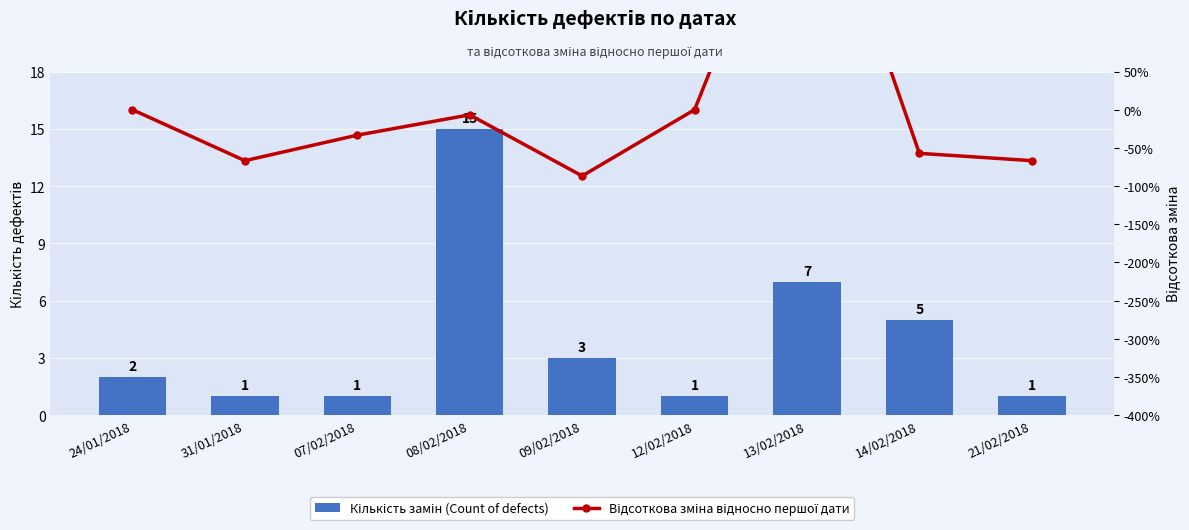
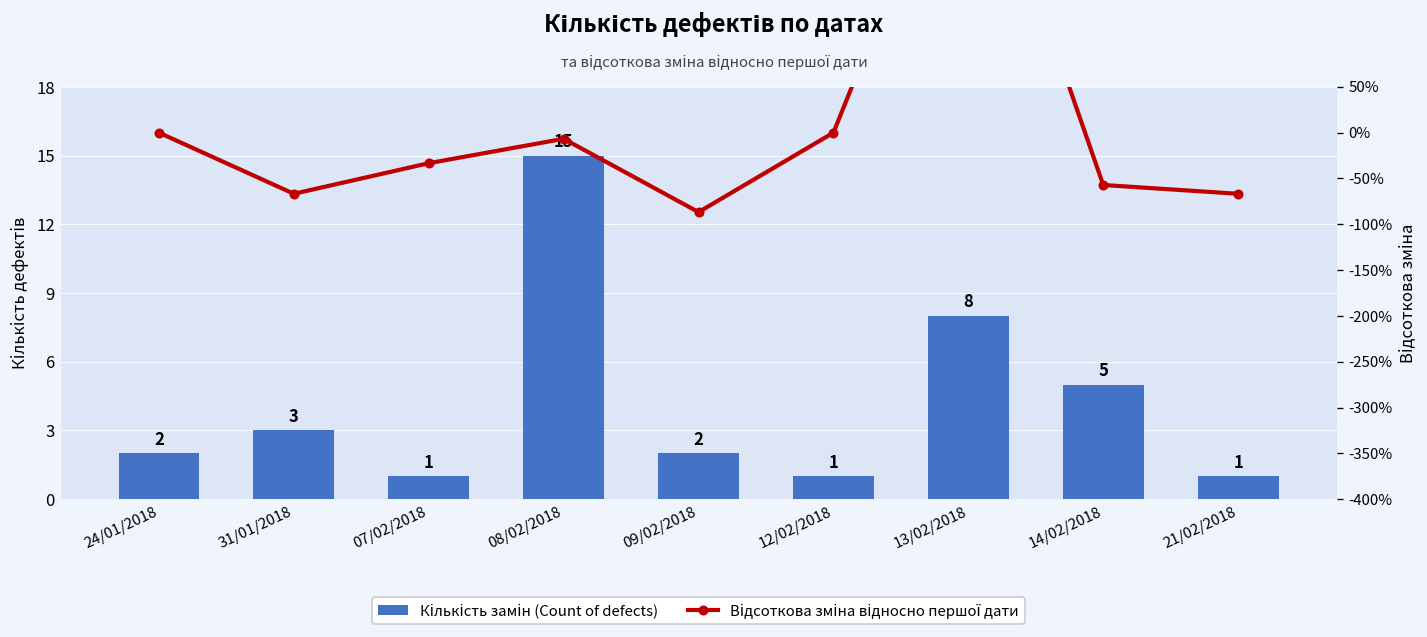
Кількість замін (Count of defects), 31/01/2018: 1 -> 3
Кількість замін (Count of defects), 09/02/2018: 3 -> 2
Кількість замін (Count of defects), 13/02/2018: 7 -> 8
